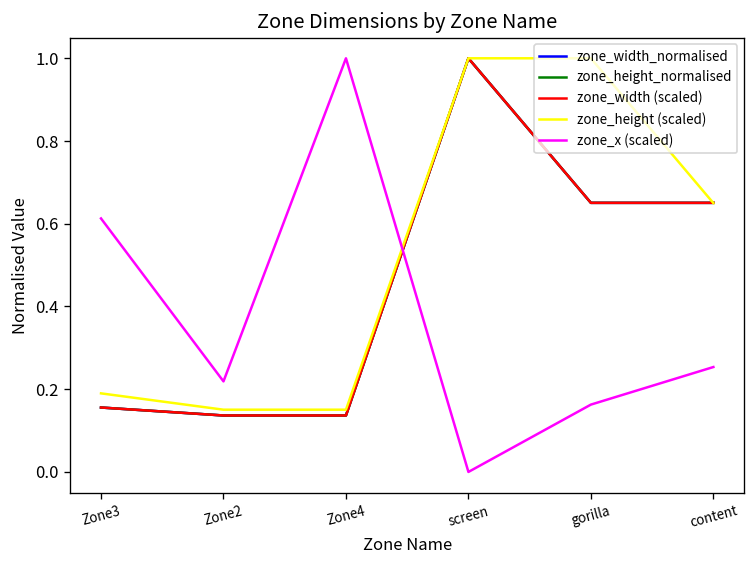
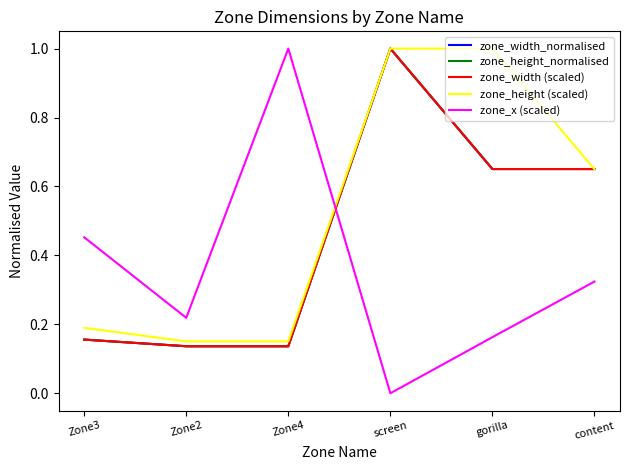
zone_x (scaled), Zone3: 0.61 -> 0.45
zone_x (scaled), content: 0.25 -> 0.32
